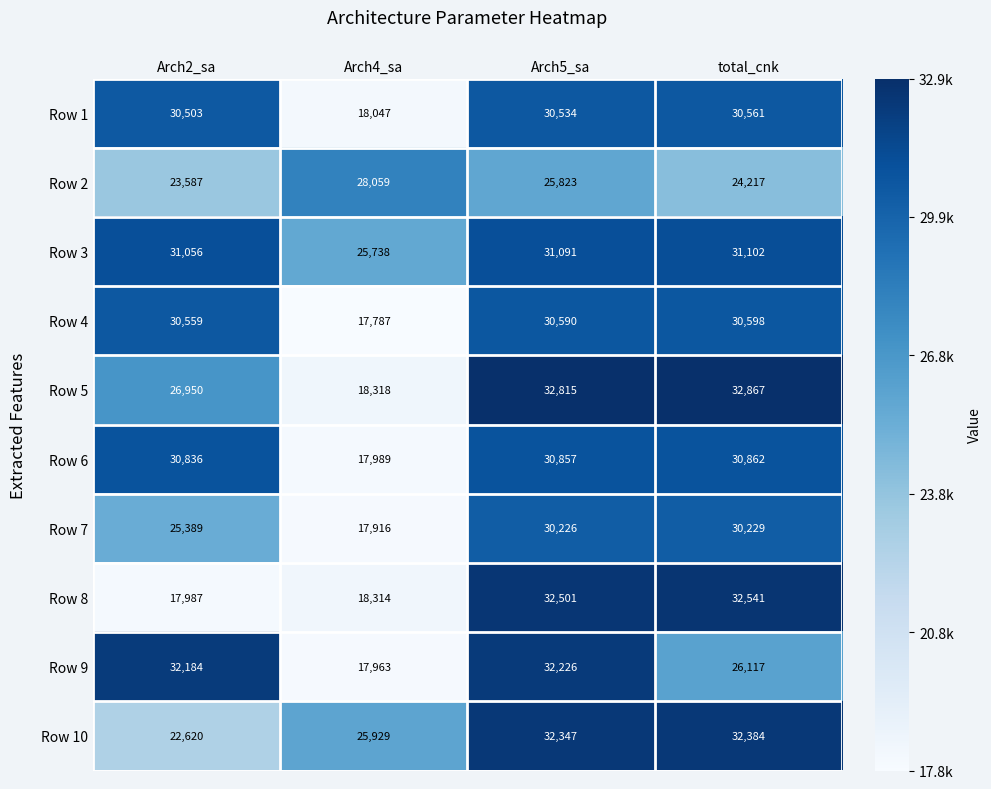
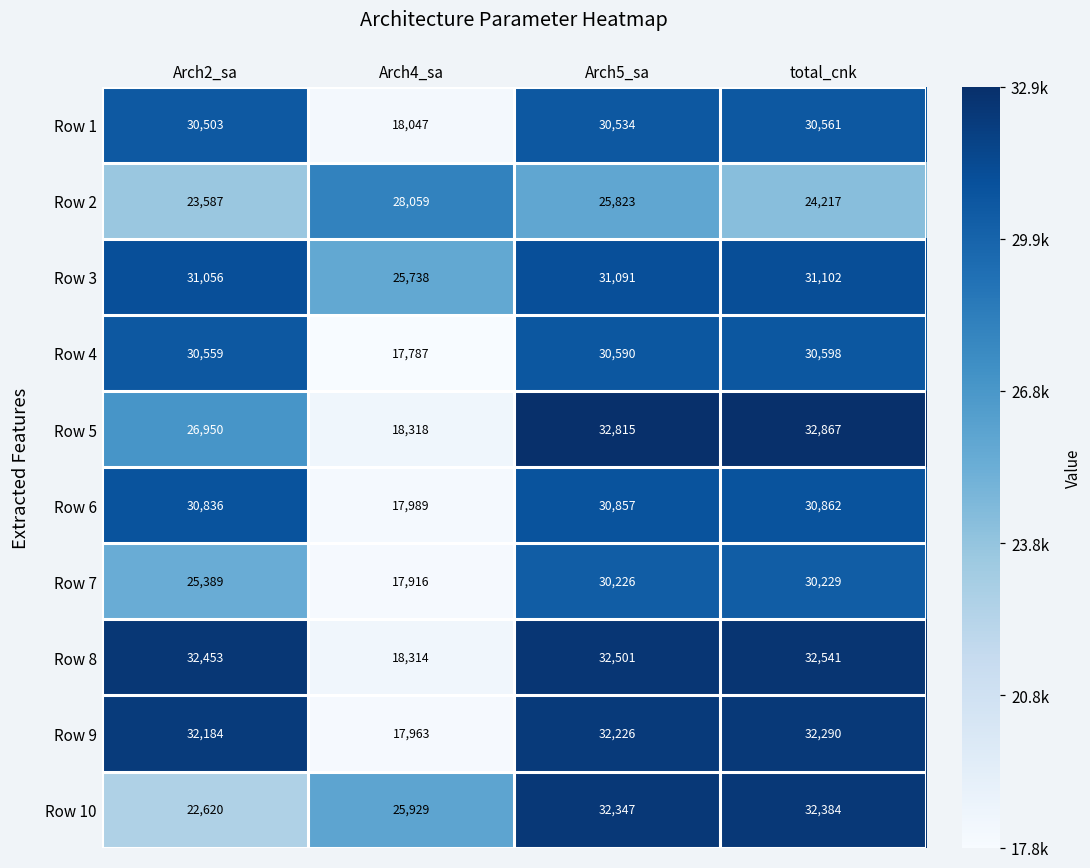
Row 8, Arch2_sa: 17,987 -> 32,453
Row 9, total_cnk: 26,117 -> 32,290
